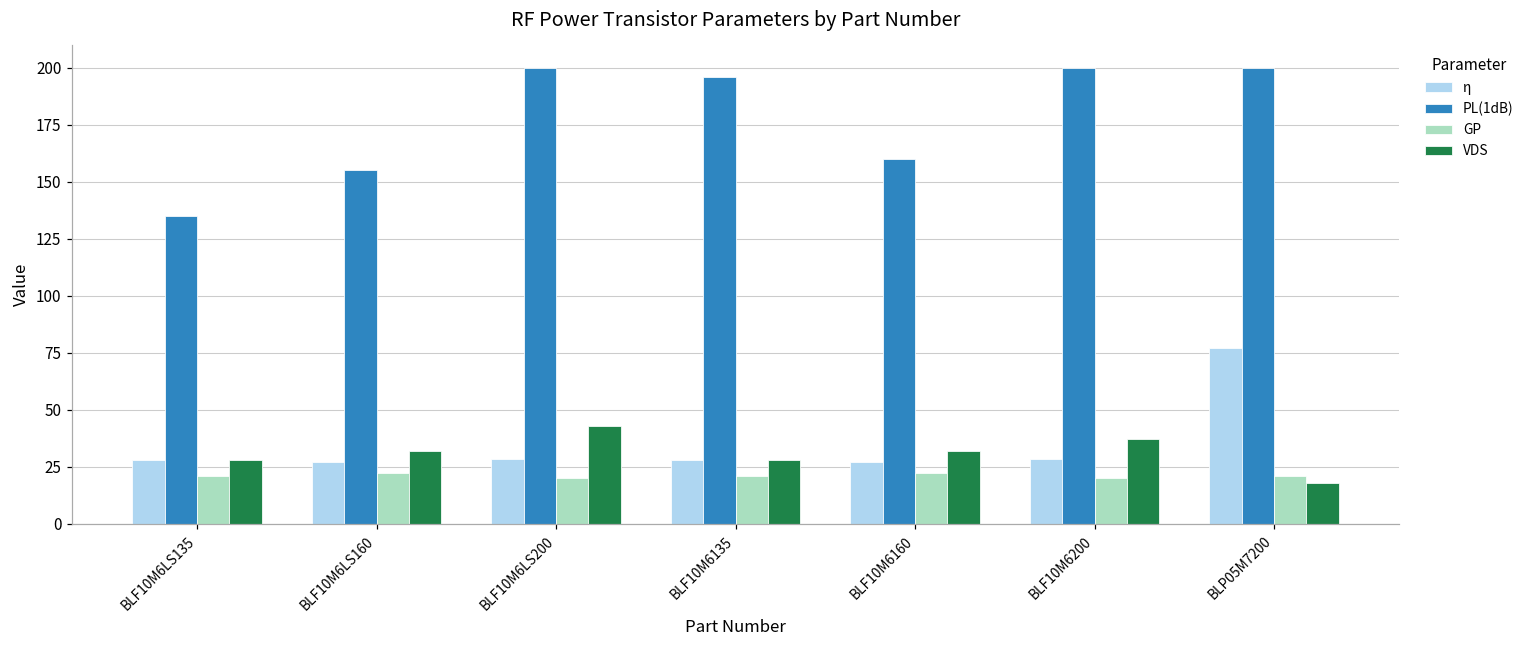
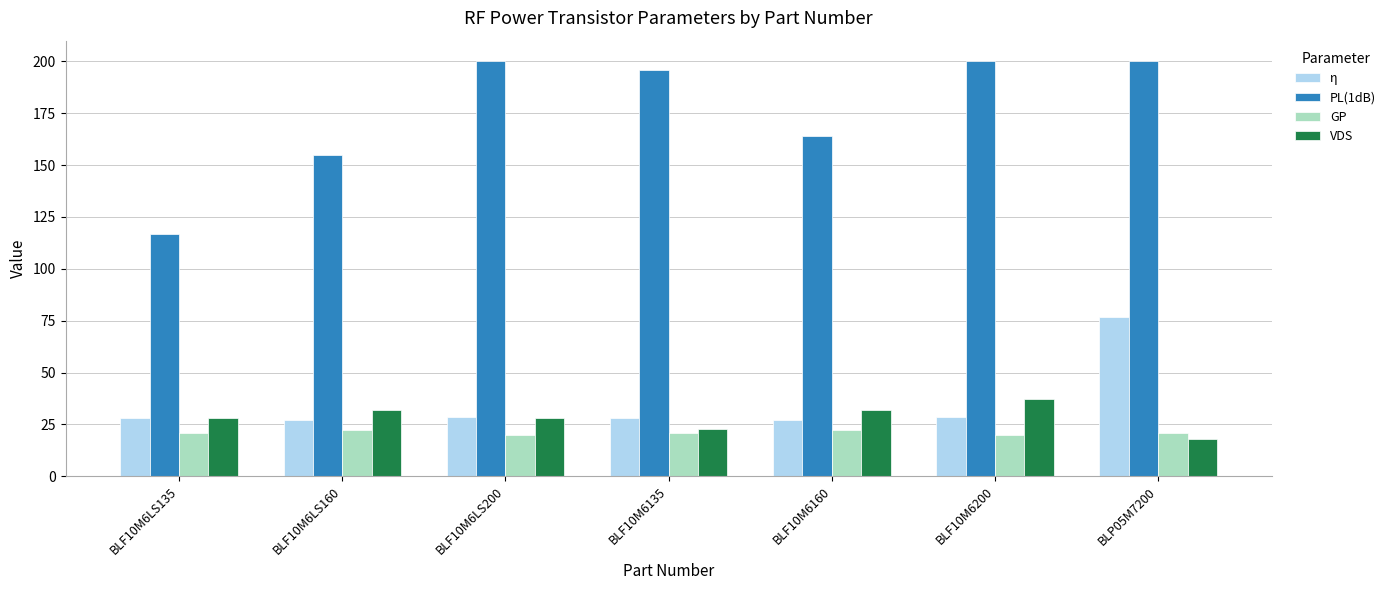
PL(1dB), BLF10M6LS135: 135 -> 117
VDS, BLF10M6LS200: 43 -> 28
VDS, BLF10M6135: 28 -> 23
PL(1dB), BLF10M6160: 160 -> 164
